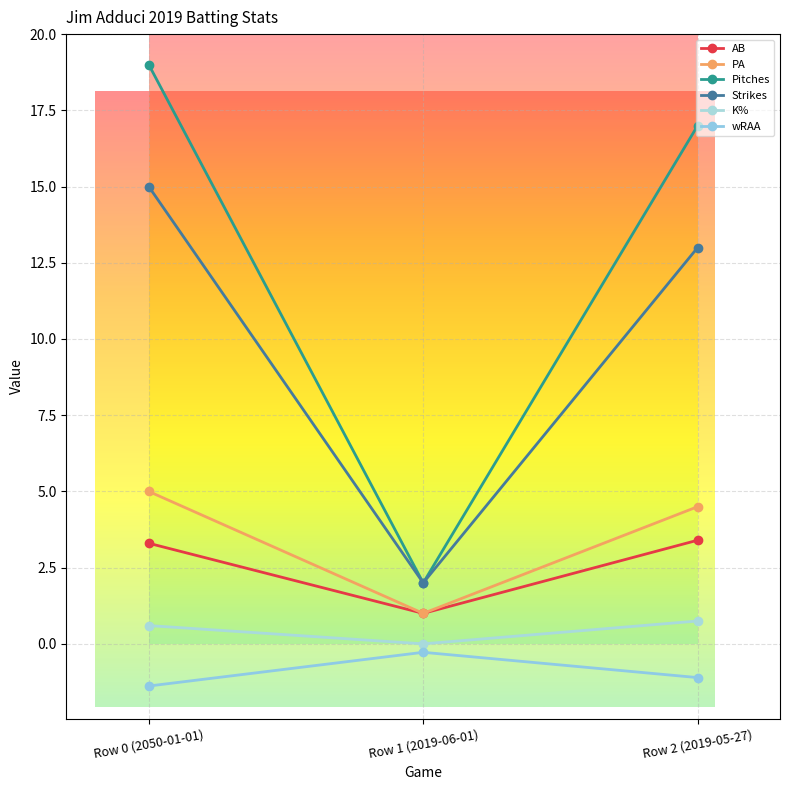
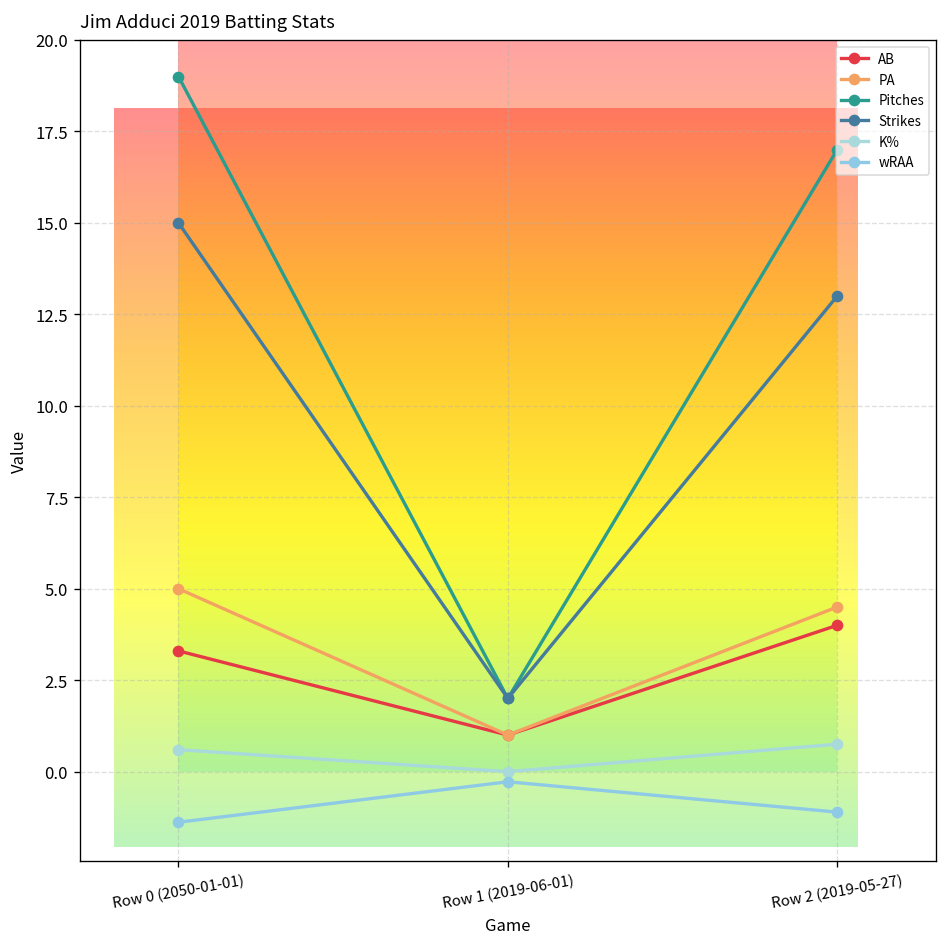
AB, Row 2 (2019-05-27): 3.4 -> 4.0
